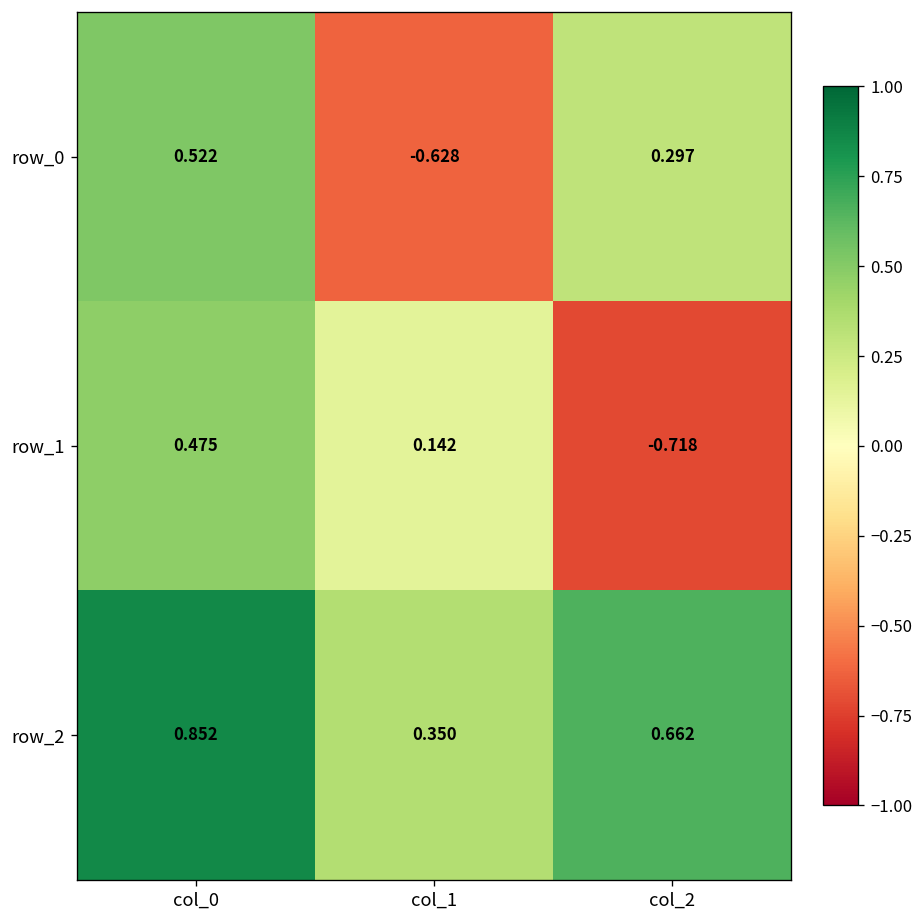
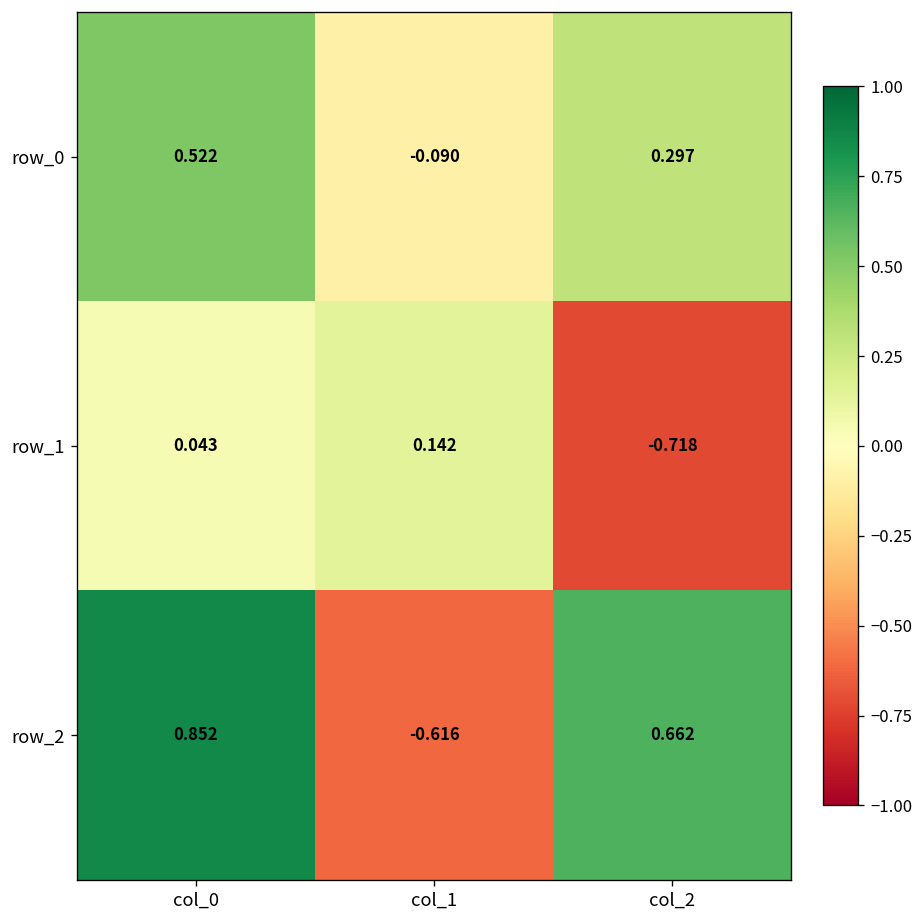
row_0, col_1: -0.628 -> -0.090
row_1, col_0: 0.475 -> 0.043
row_2, col_1: 0.350 -> -0.616
